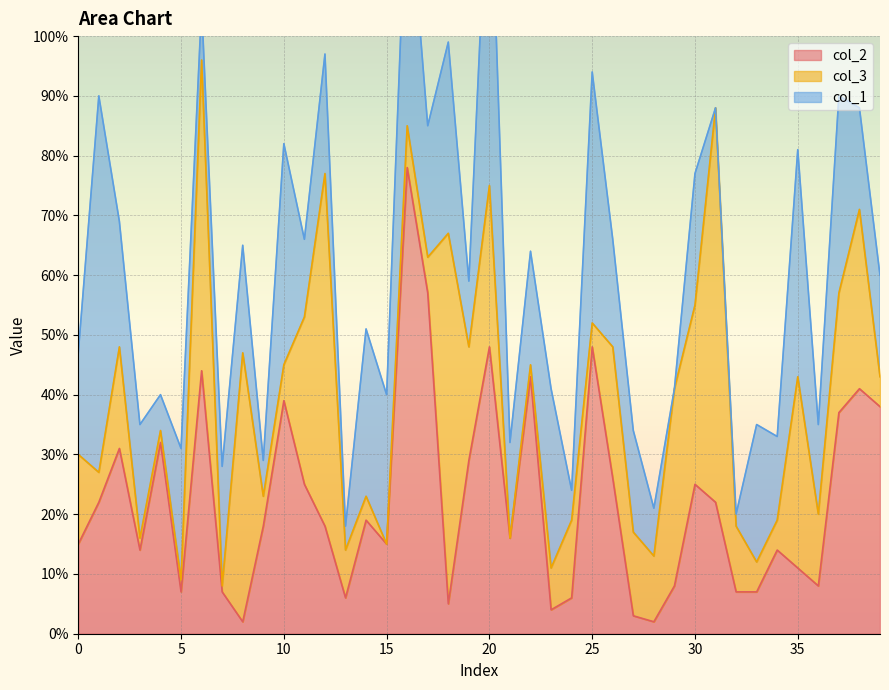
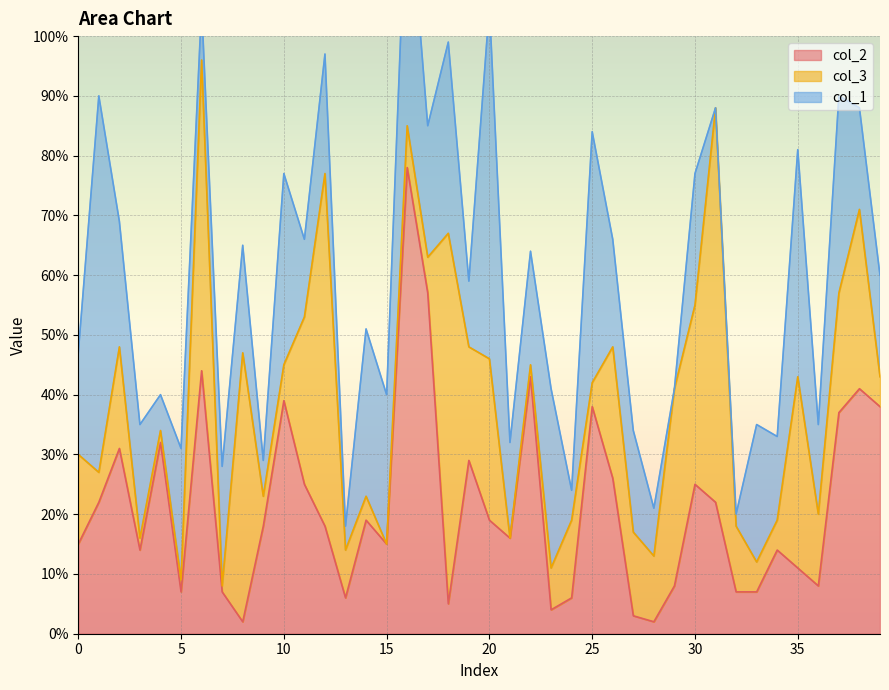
col_1, 10: 37% -> 32%
col_2, 20: 48% -> 19%
col_2, 25: 48% -> 38%
